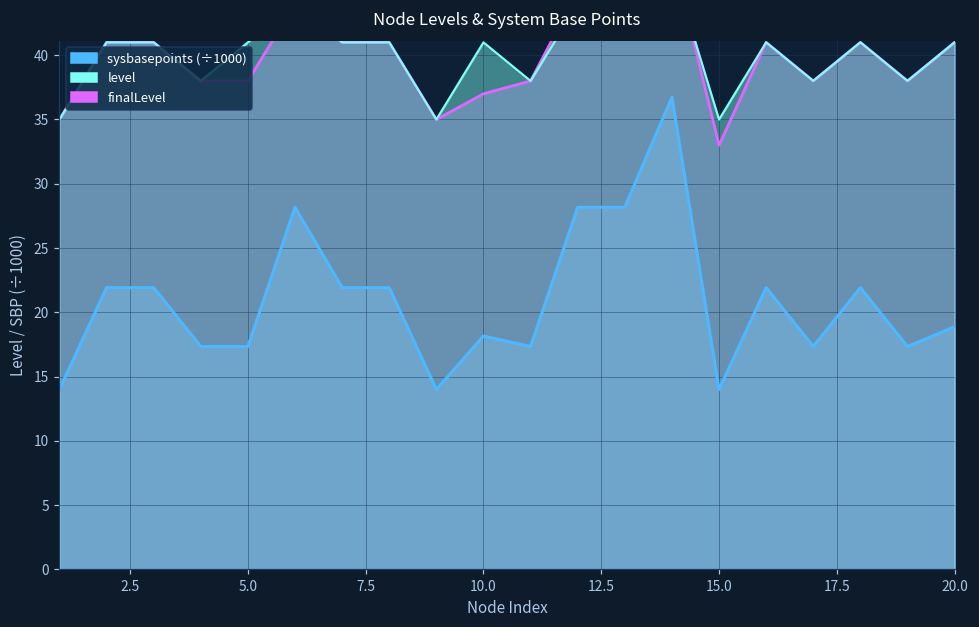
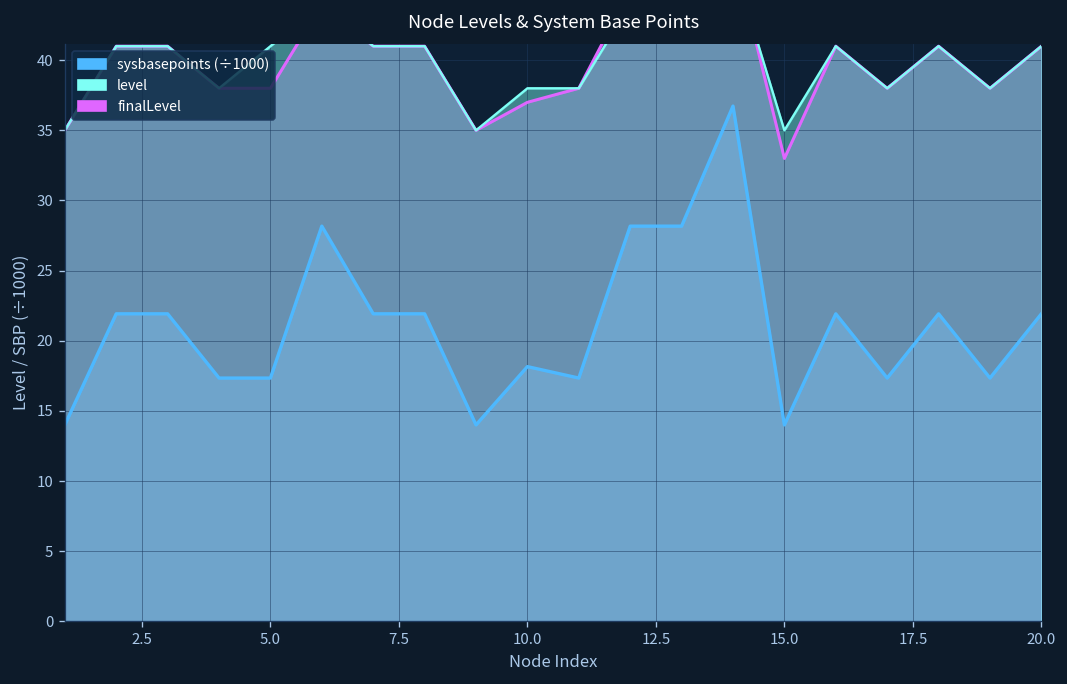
level, 10.0: 41 -> 38
sysbasepoints (÷1000), 20.0: 18.9 -> 21.9
